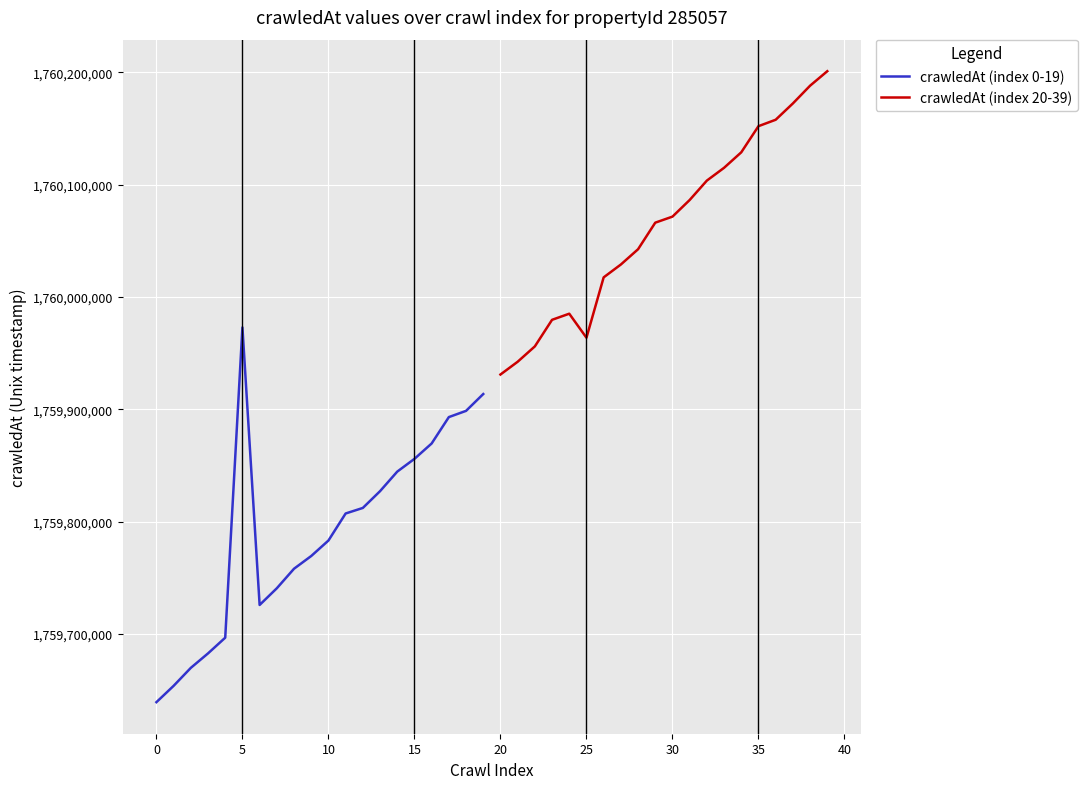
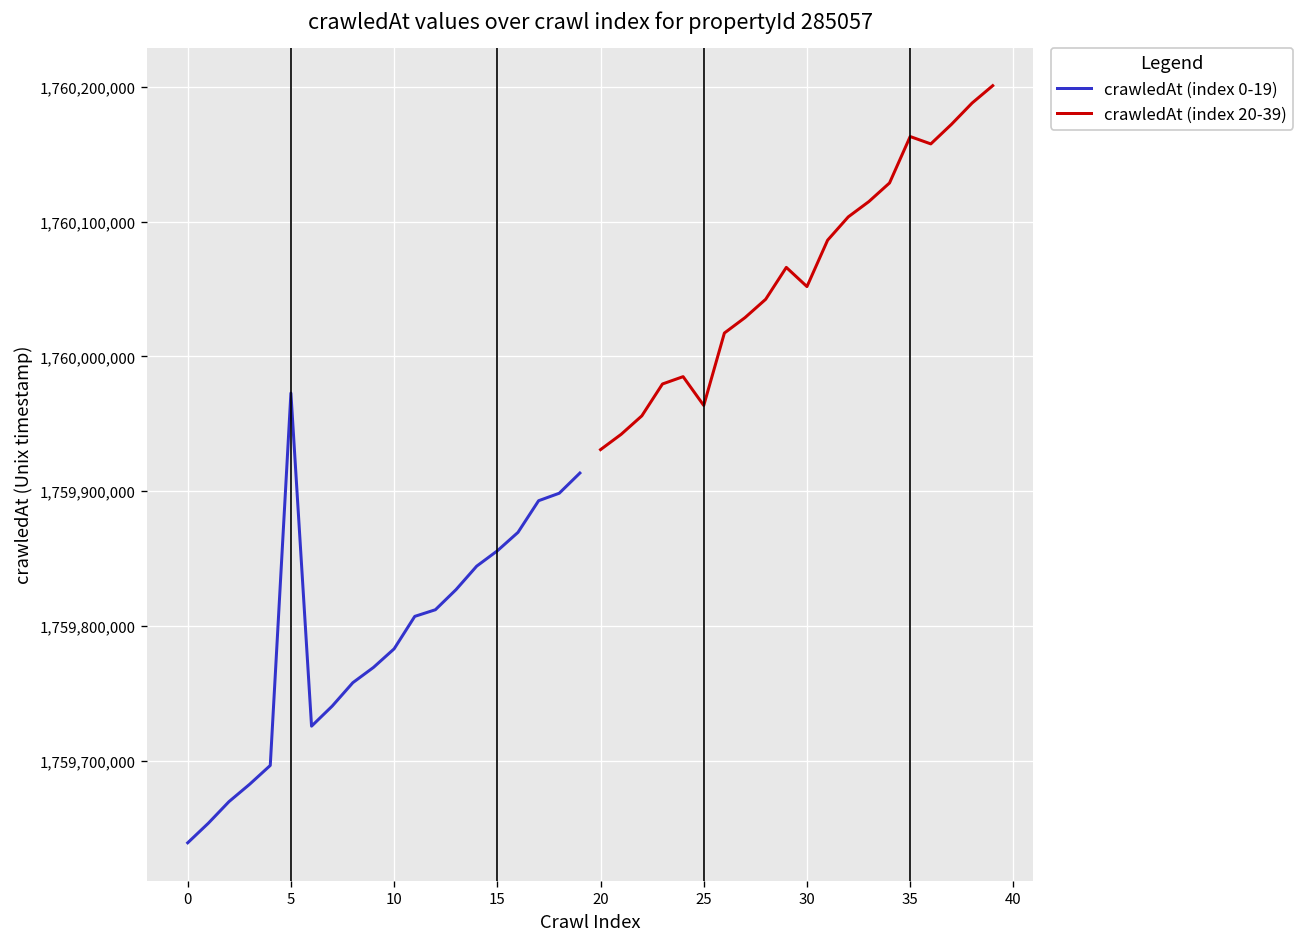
crawledAt (index 20-39), 30: 1,760,071,000 -> 1,760,052,000
crawledAt (index 20-39), 35: 1,760,152,000 -> 1,760,163,000
